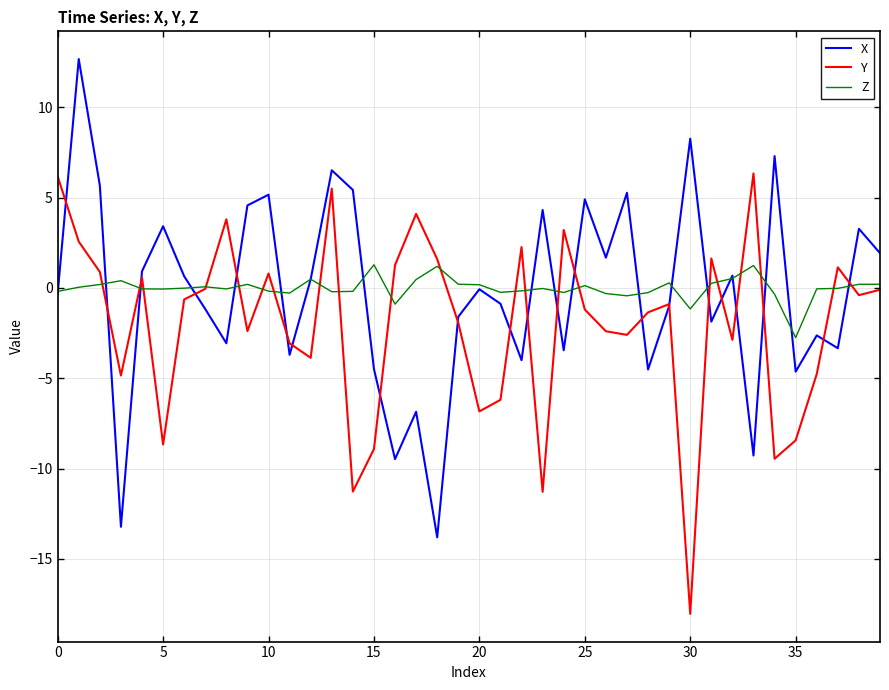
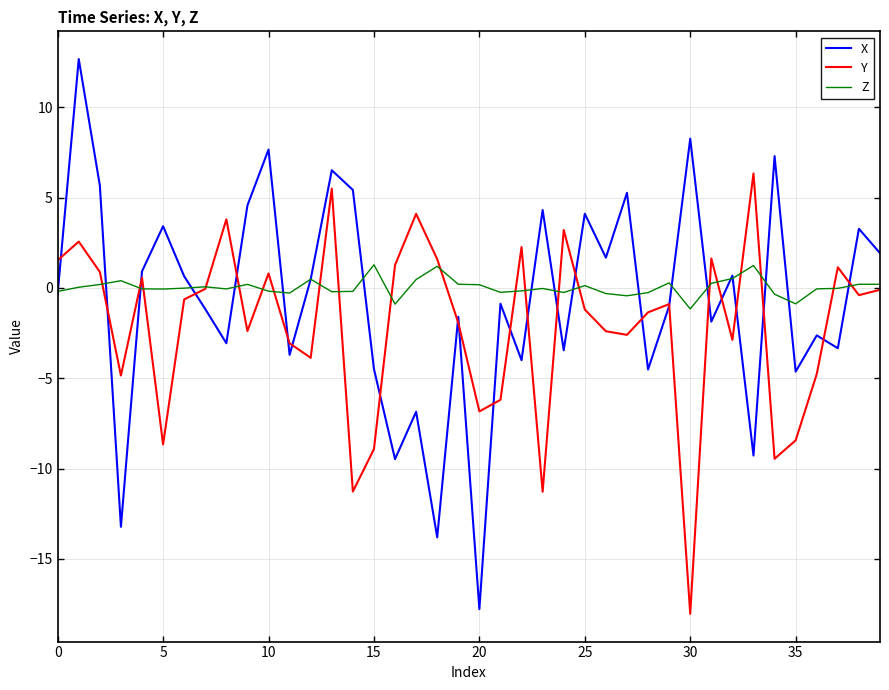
Y, 0: 6.2 -> 1.5
X, 10: 5.2 -> 7.7
X, 20: -0.1 -> -17.8
X, 25: 4.9 -> 4.1
Z, 35: -2.8 -> -0.9
